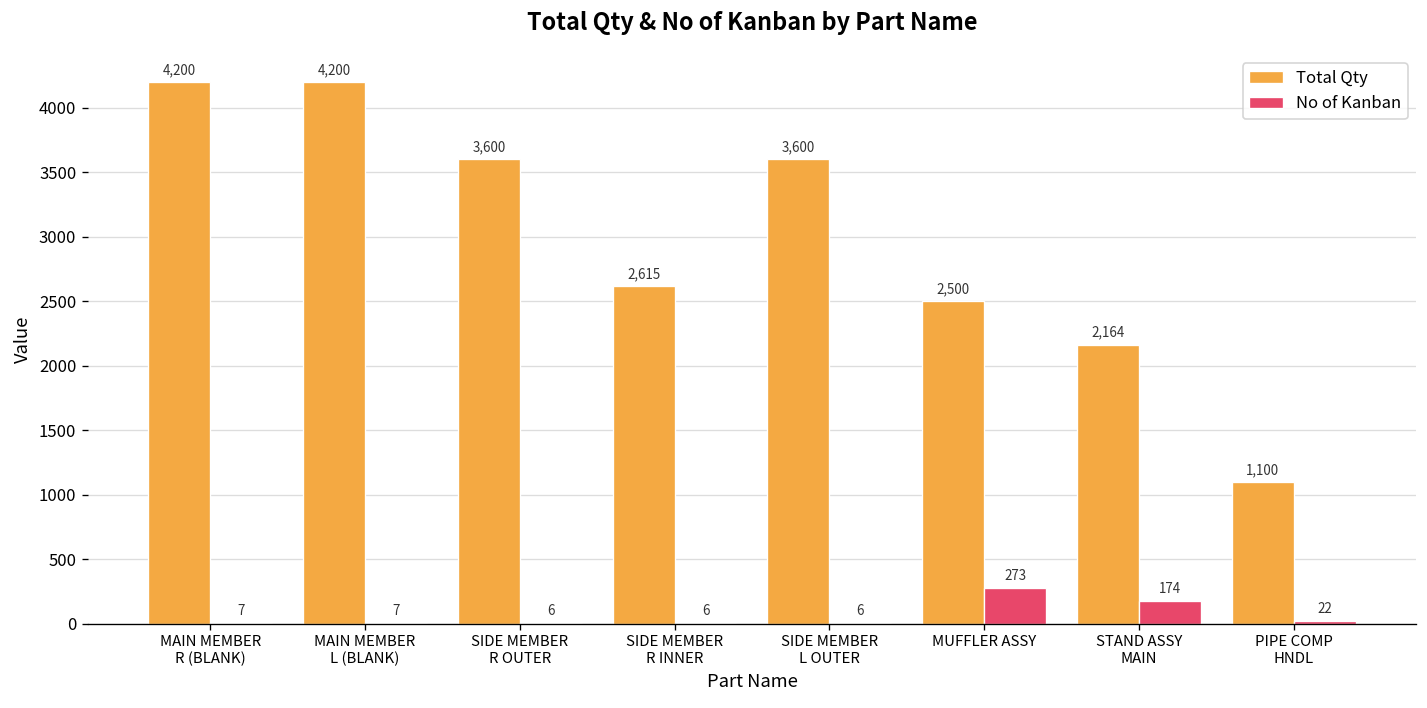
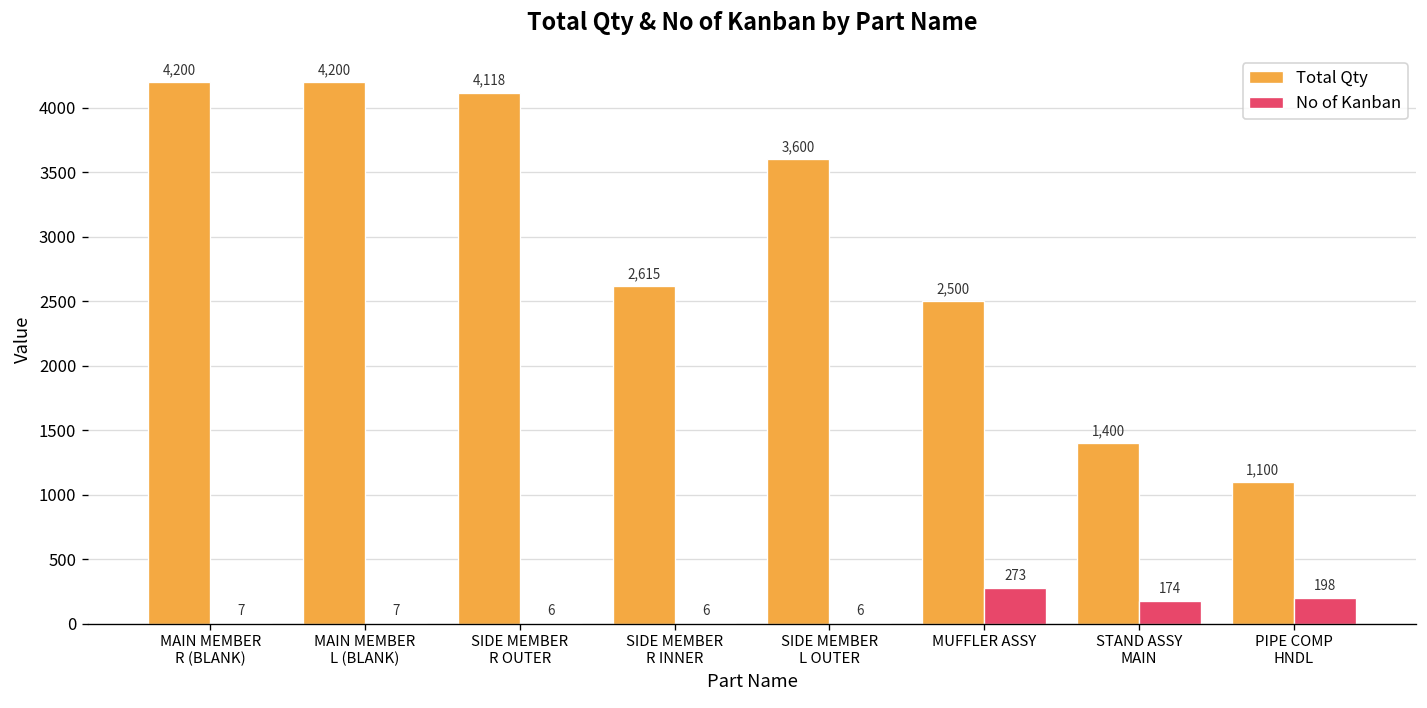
Total Qty, SIDE MEMBER R OUTER: 3,600 -> 4,118
Total Qty, STAND ASSY MAIN: 2,164 -> 1,400
No of Kanban, PIPE COMP HNDL: 22 -> 198
